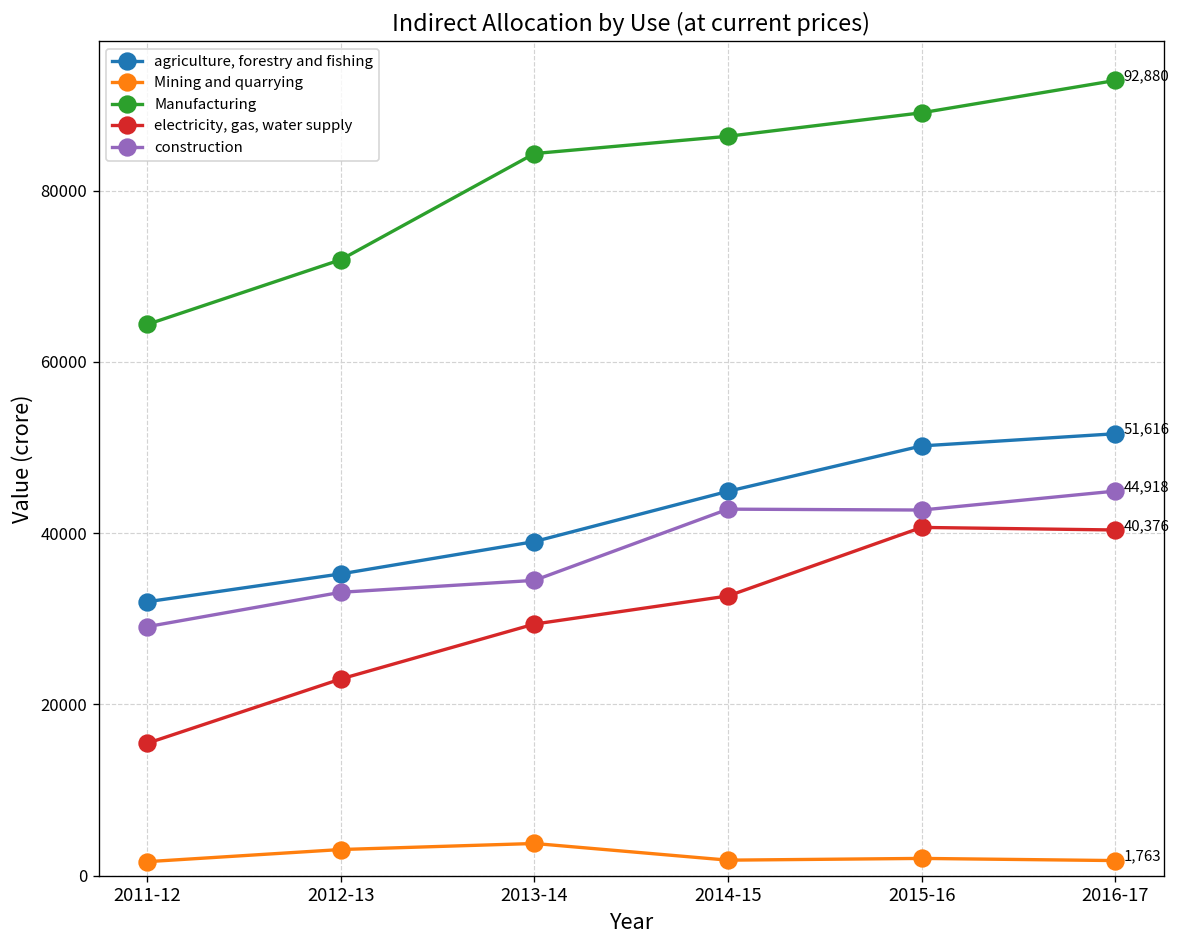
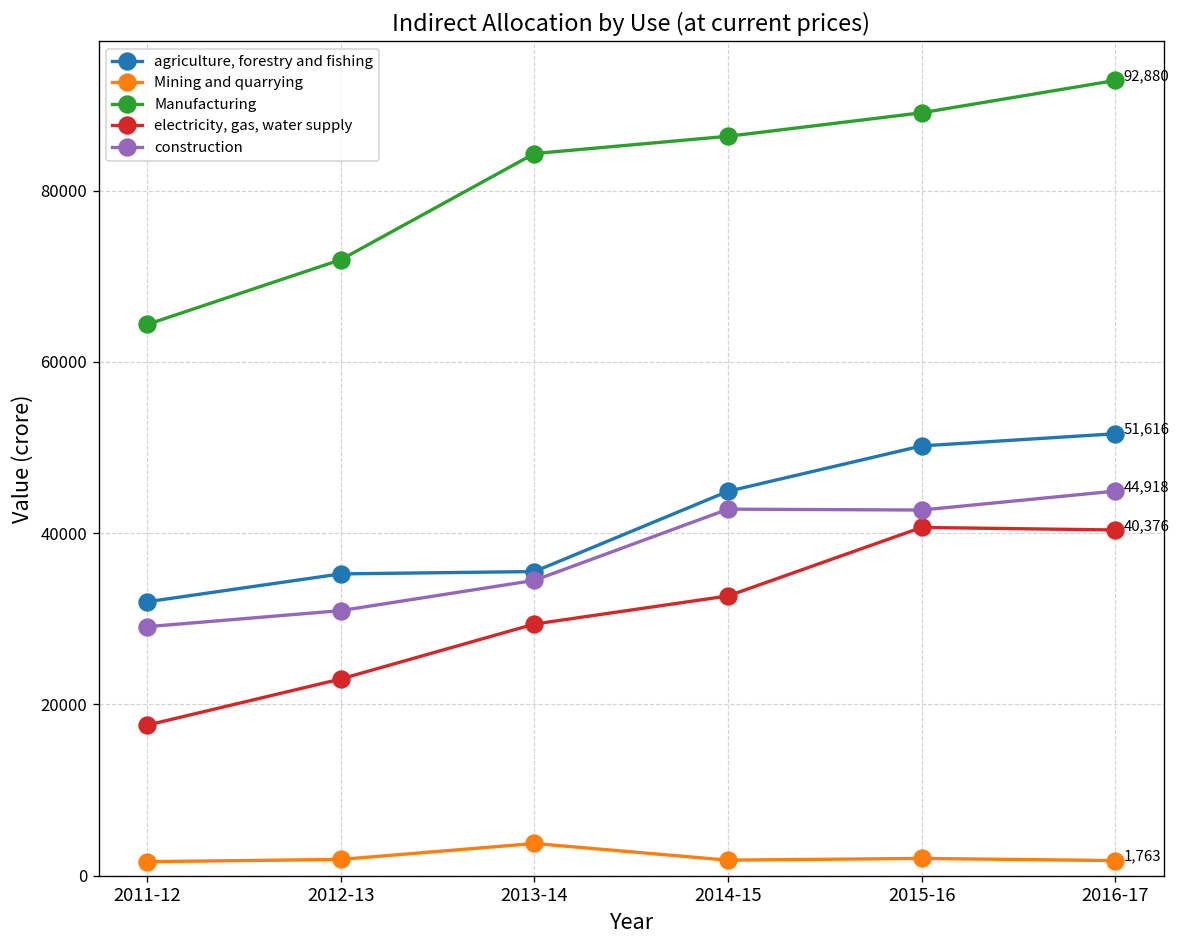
electricity, gas, water supply, 2011-12: 15000 -> 18000
Mining and quarrying, 2012-13: 3000 -> 2000
construction, 2012-13: 33000 -> 31000
agriculture, forestry and fishing, 2013-14: 39000 -> 36000
